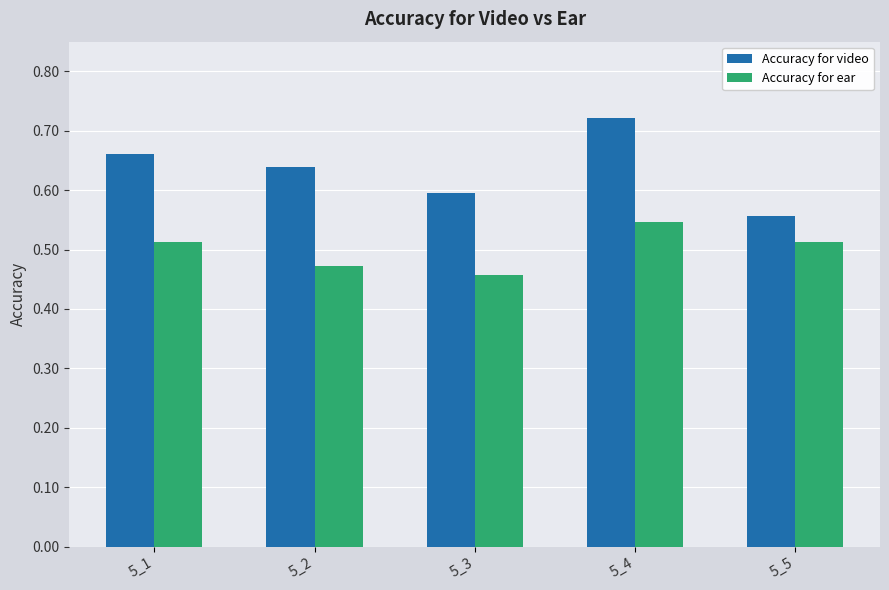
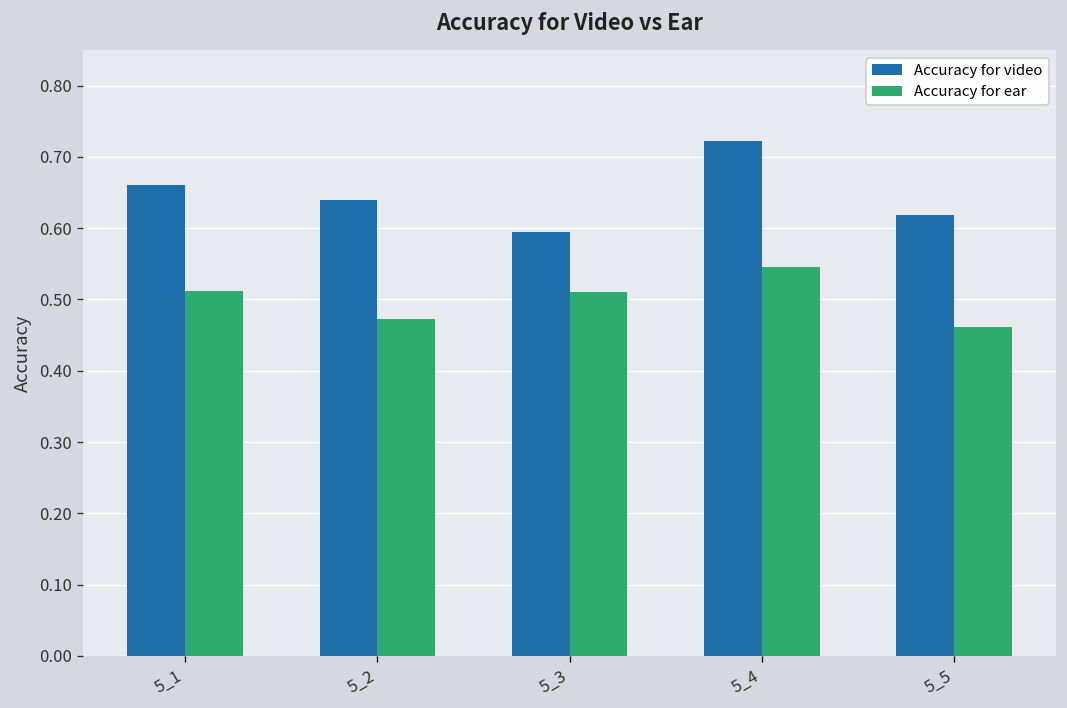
Accuracy for ear, 5_3: 0.46 -> 0.51
Accuracy for video, 5_5: 0.56 -> 0.62
Accuracy for ear, 5_5: 0.51 -> 0.46
